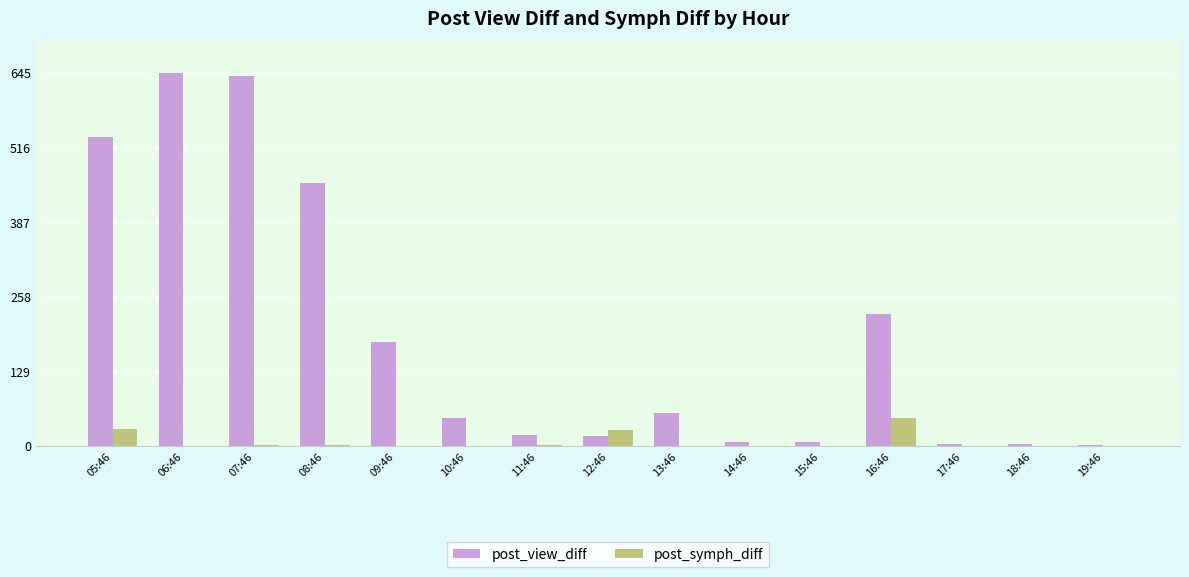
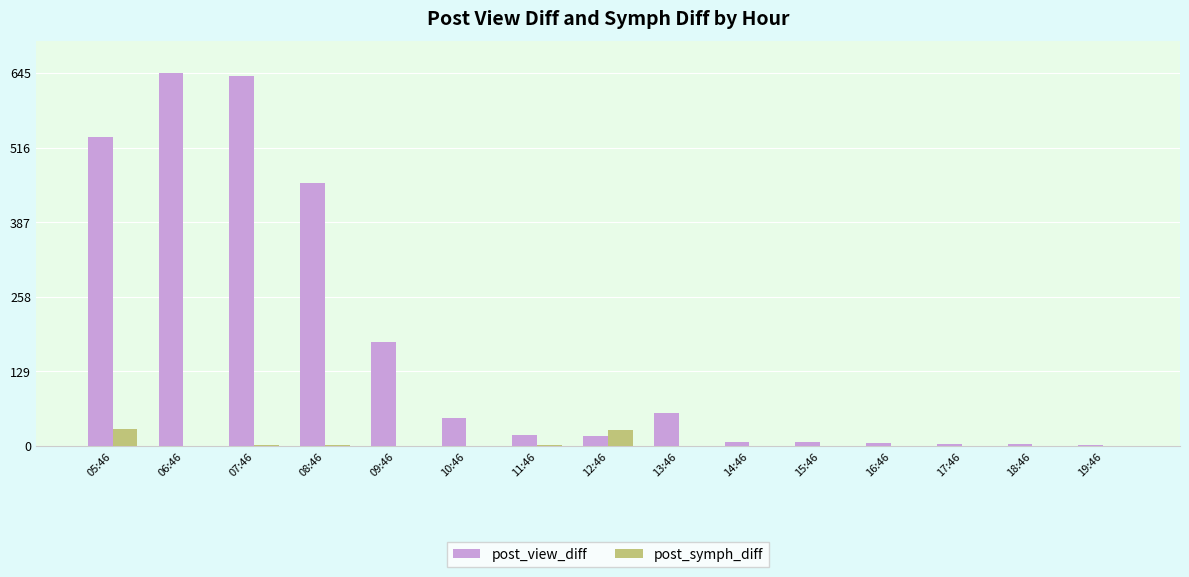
post_view_diff, 16:46: 230 -> 10
post_symph_diff, 16:46: 50 -> 0
